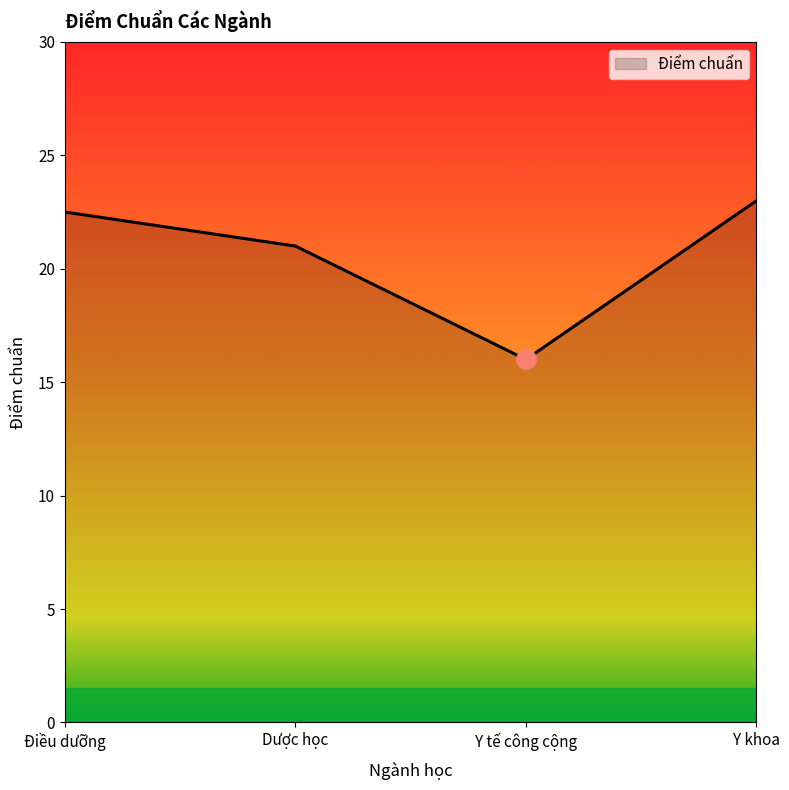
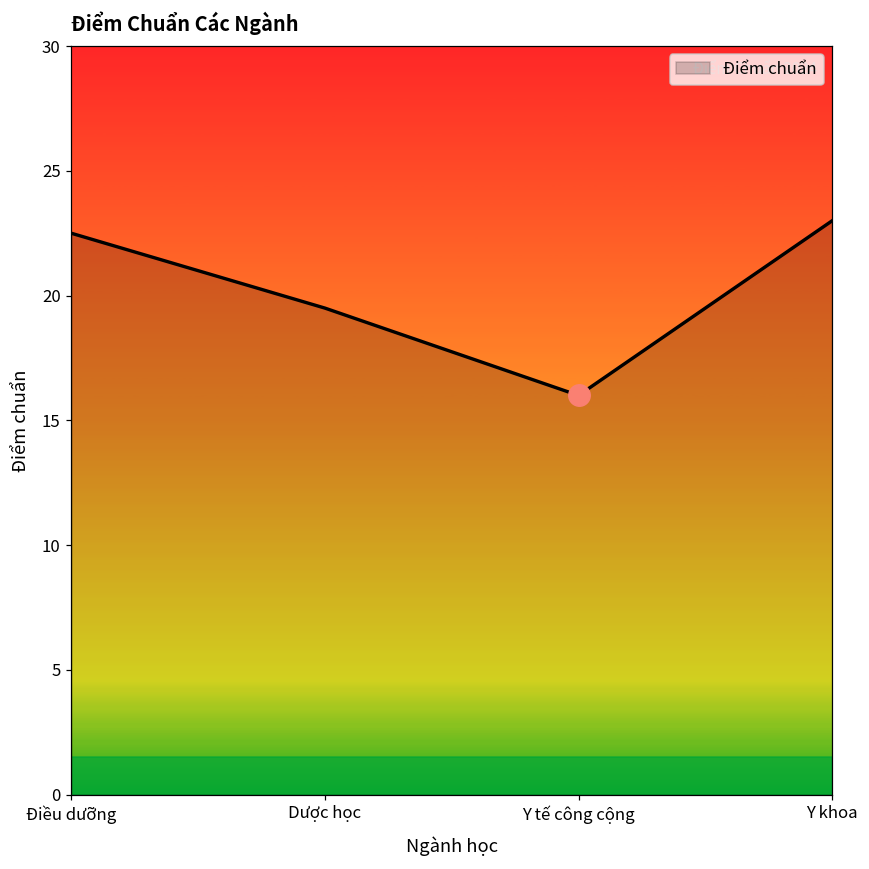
Điểm chuẩn, Dược học: 21.0 -> 19.5
